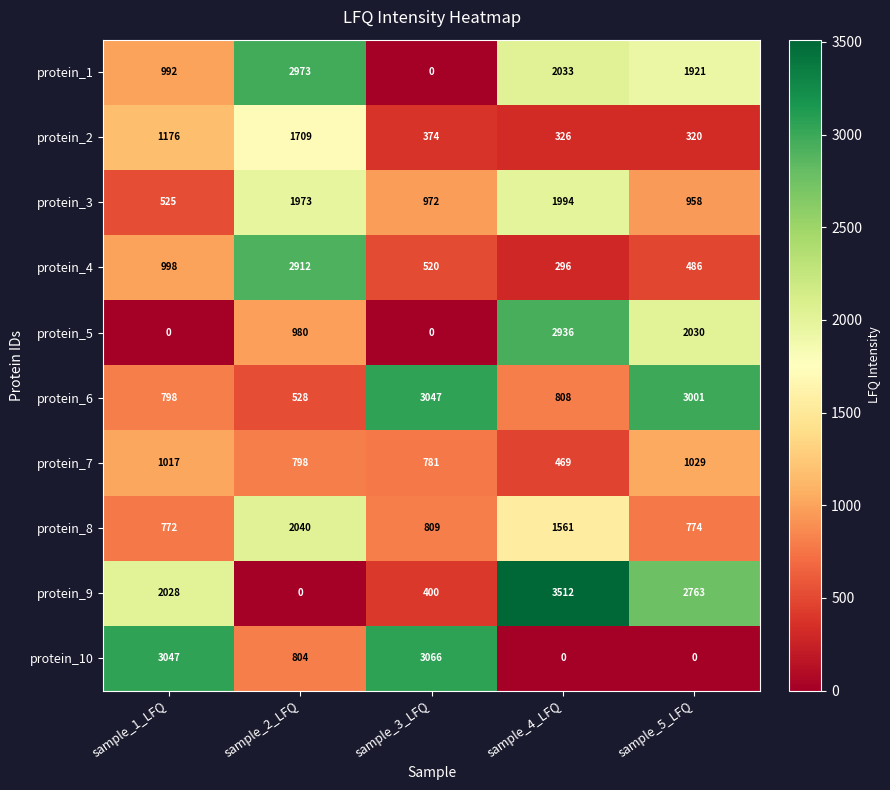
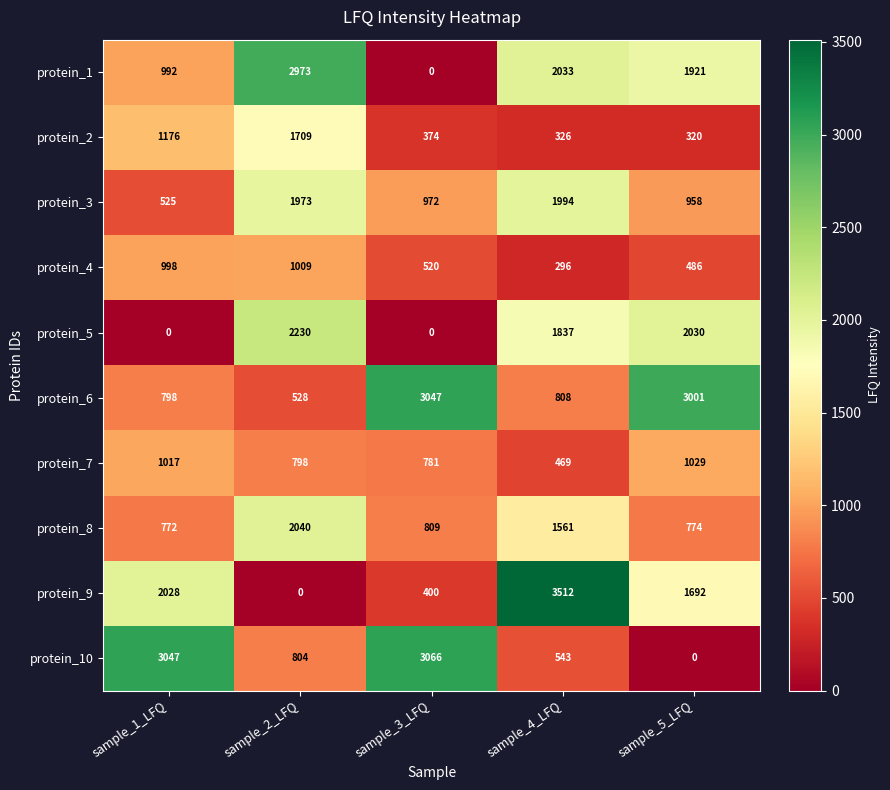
protein_4, sample_2_LFQ: 2912 -> 1009
protein_5, sample_2_LFQ: 980 -> 2230
protein_5, sample_4_LFQ: 2936 -> 1837
protein_9, sample_5_LFQ: 2763 -> 1692
protein_10, sample_4_LFQ: 0 -> 543
